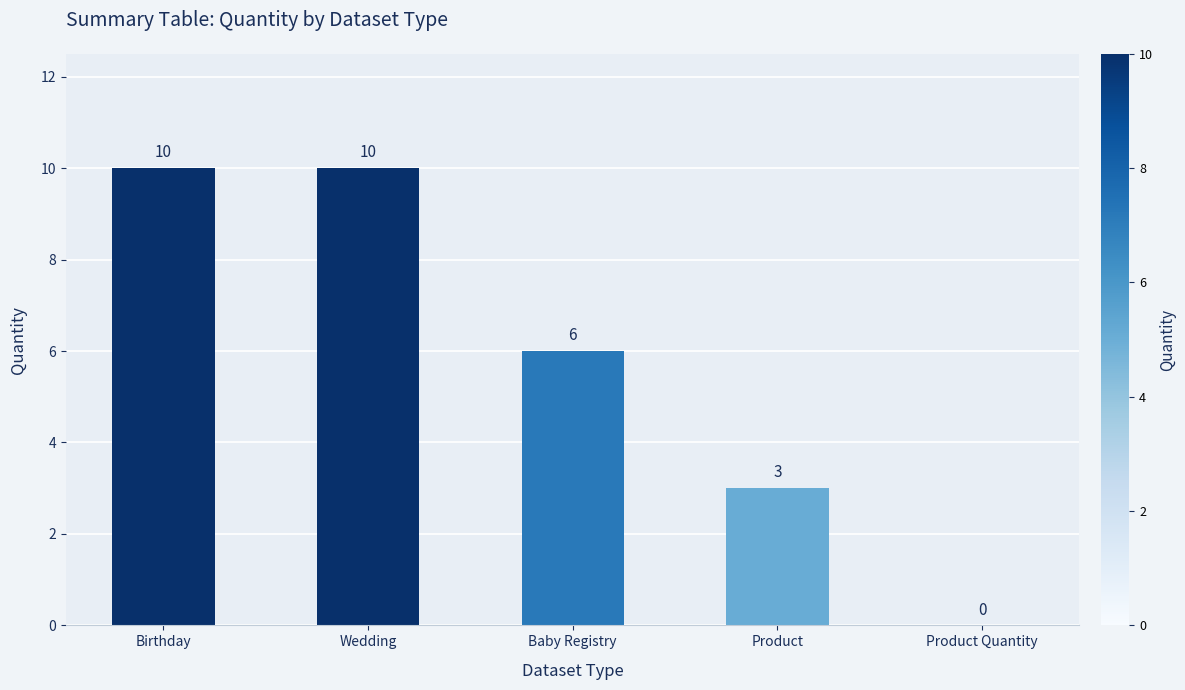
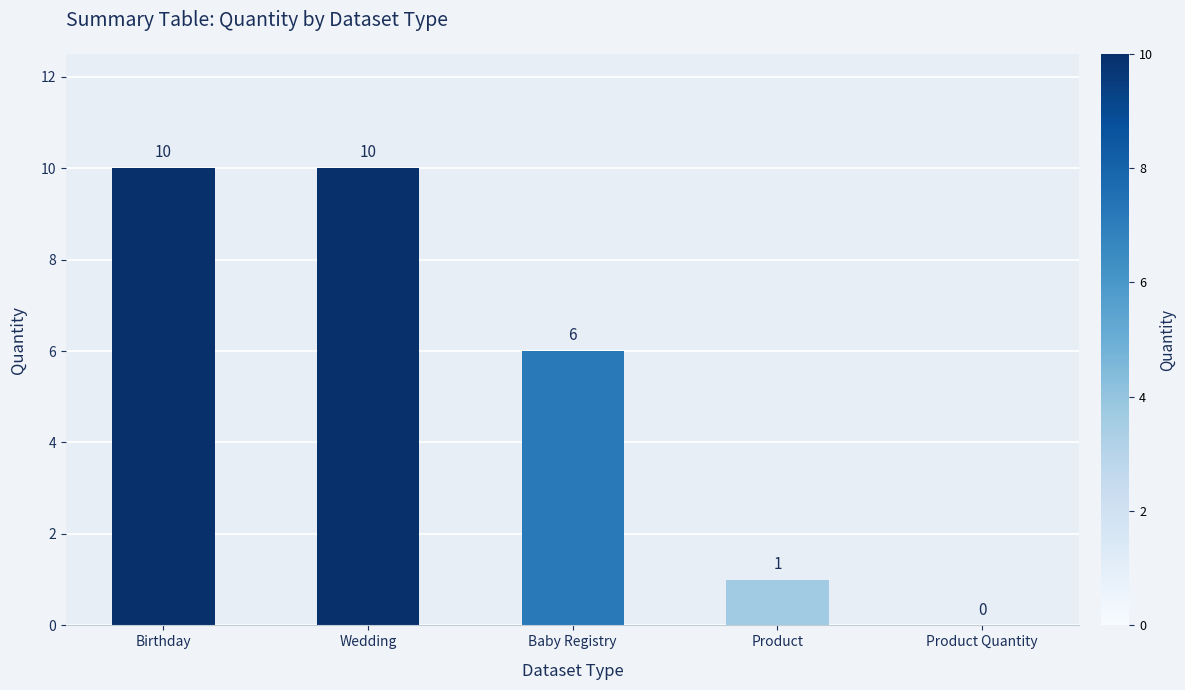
Product: 3 -> 1
